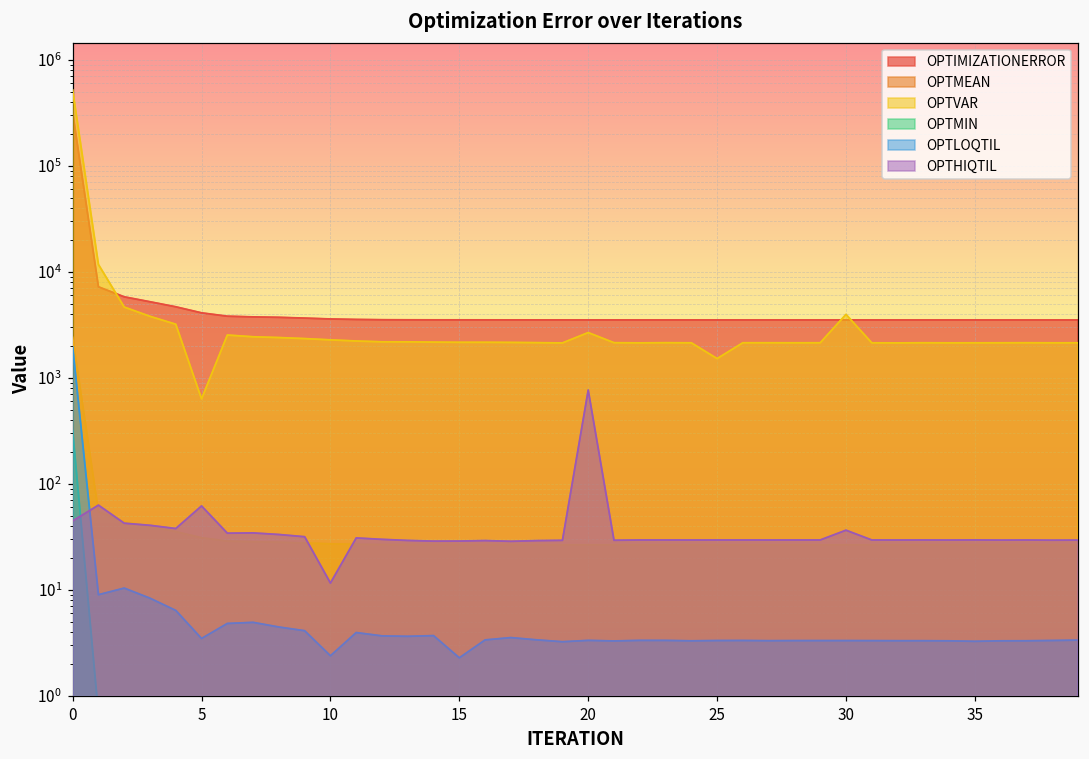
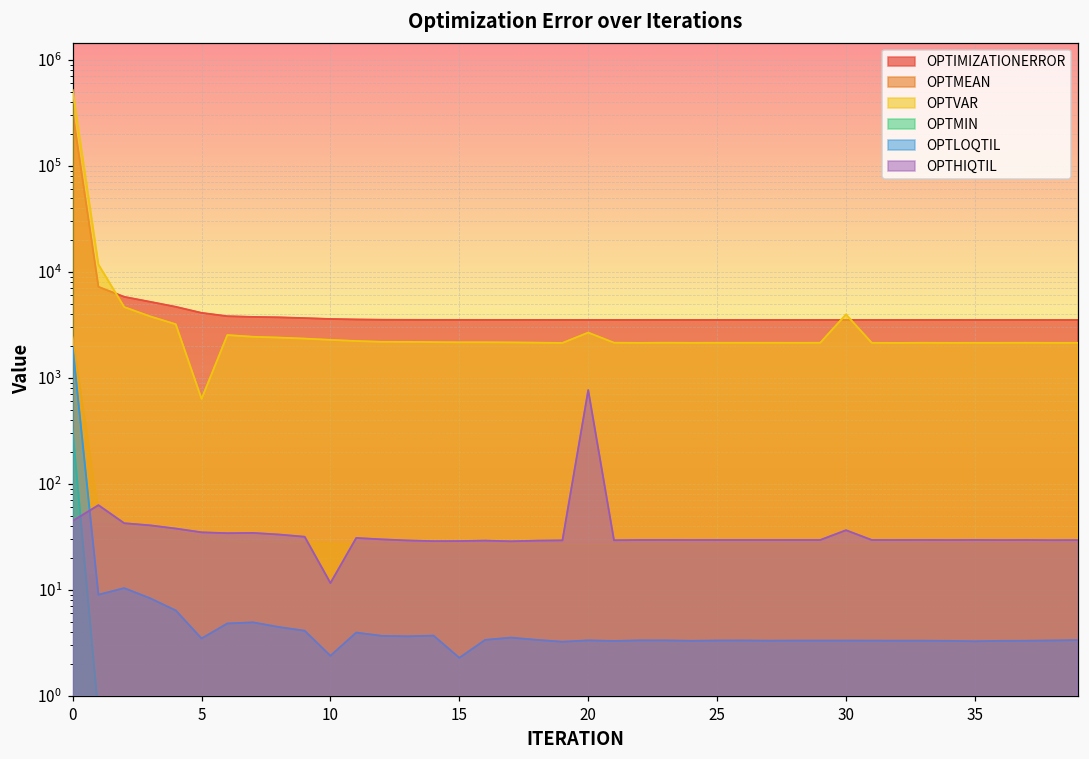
OPTHIQTIL, 5: 60 -> 35
OPTVAR, 25: 1500 -> 2100
